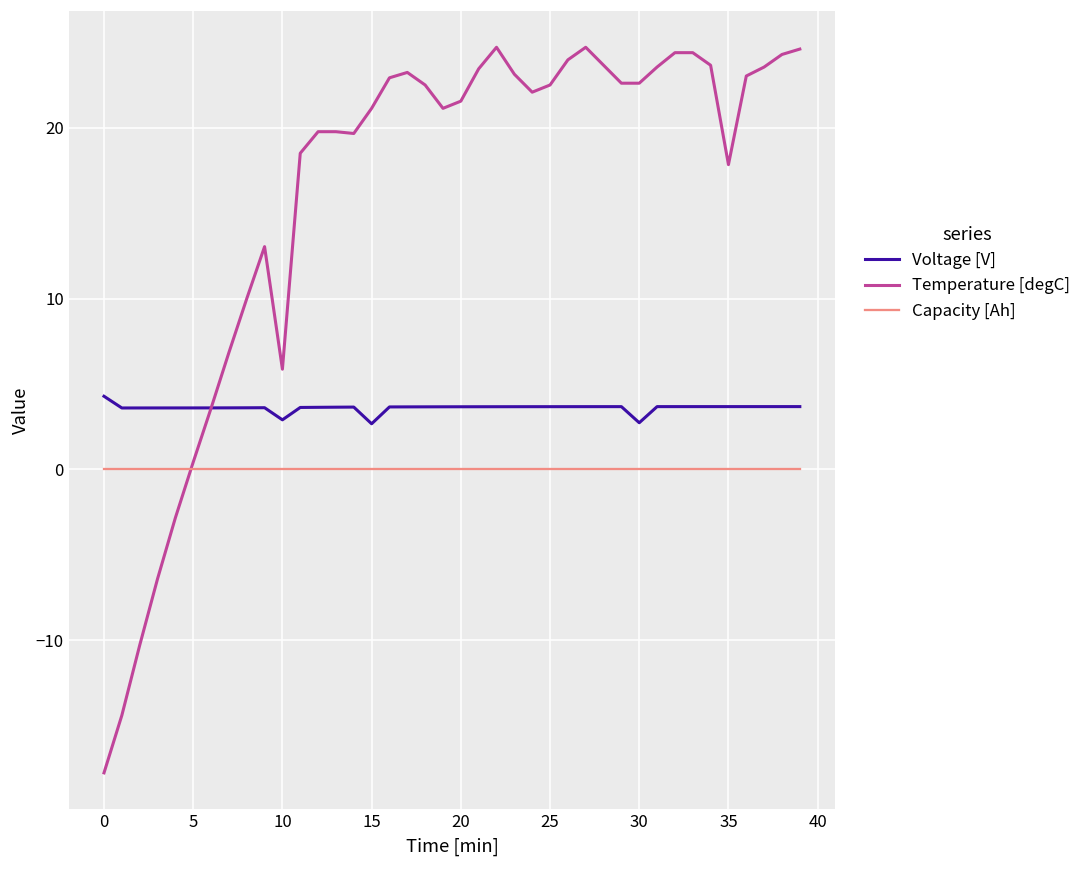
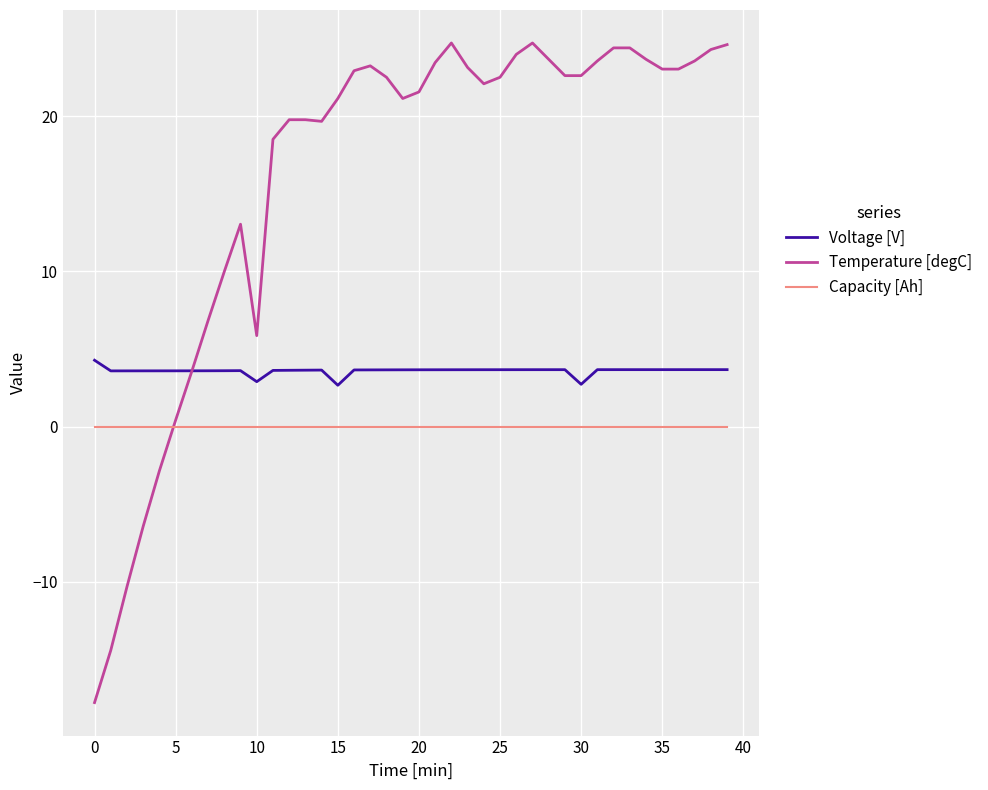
Temperature [degC], 35: 17.8 -> 23.0
